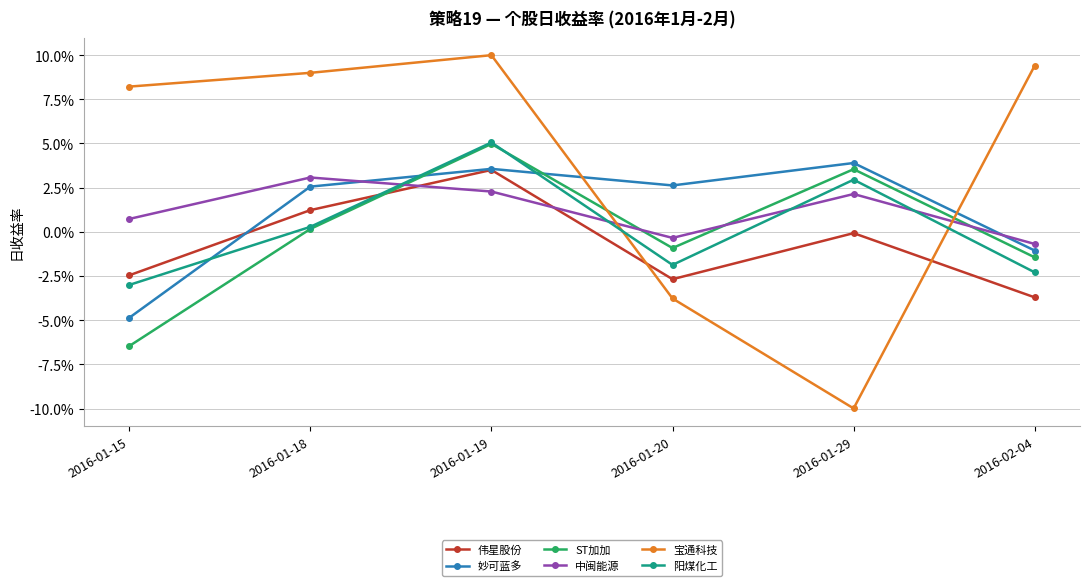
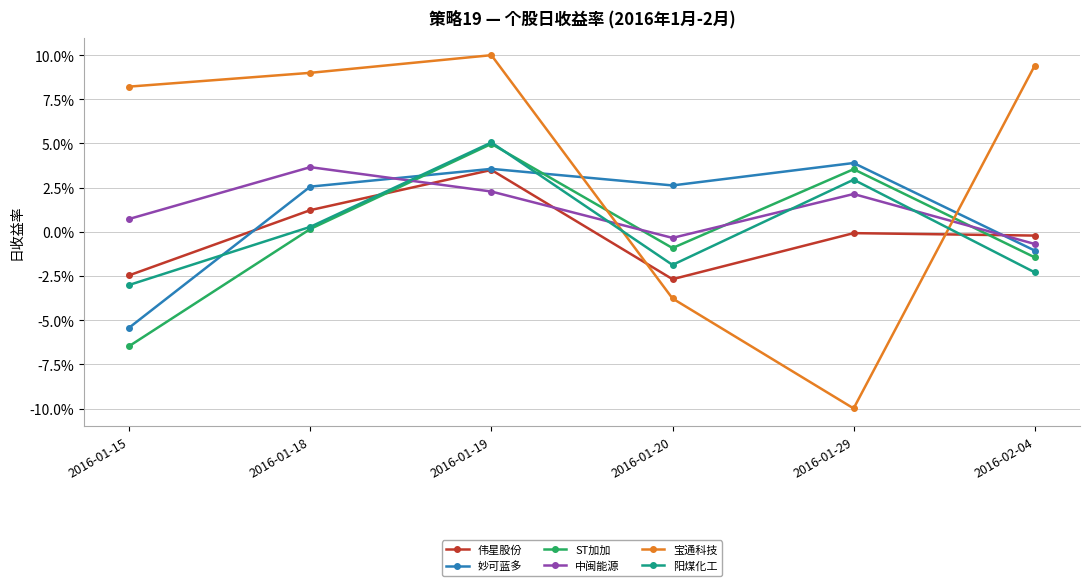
妙可蓝多, 2016-01-15: -4.9% -> -5.4%
中闽能源, 2016-01-18: 3.1% -> 3.7%
伟星股份, 2016-02-04: -3.7% -> -0.2%
